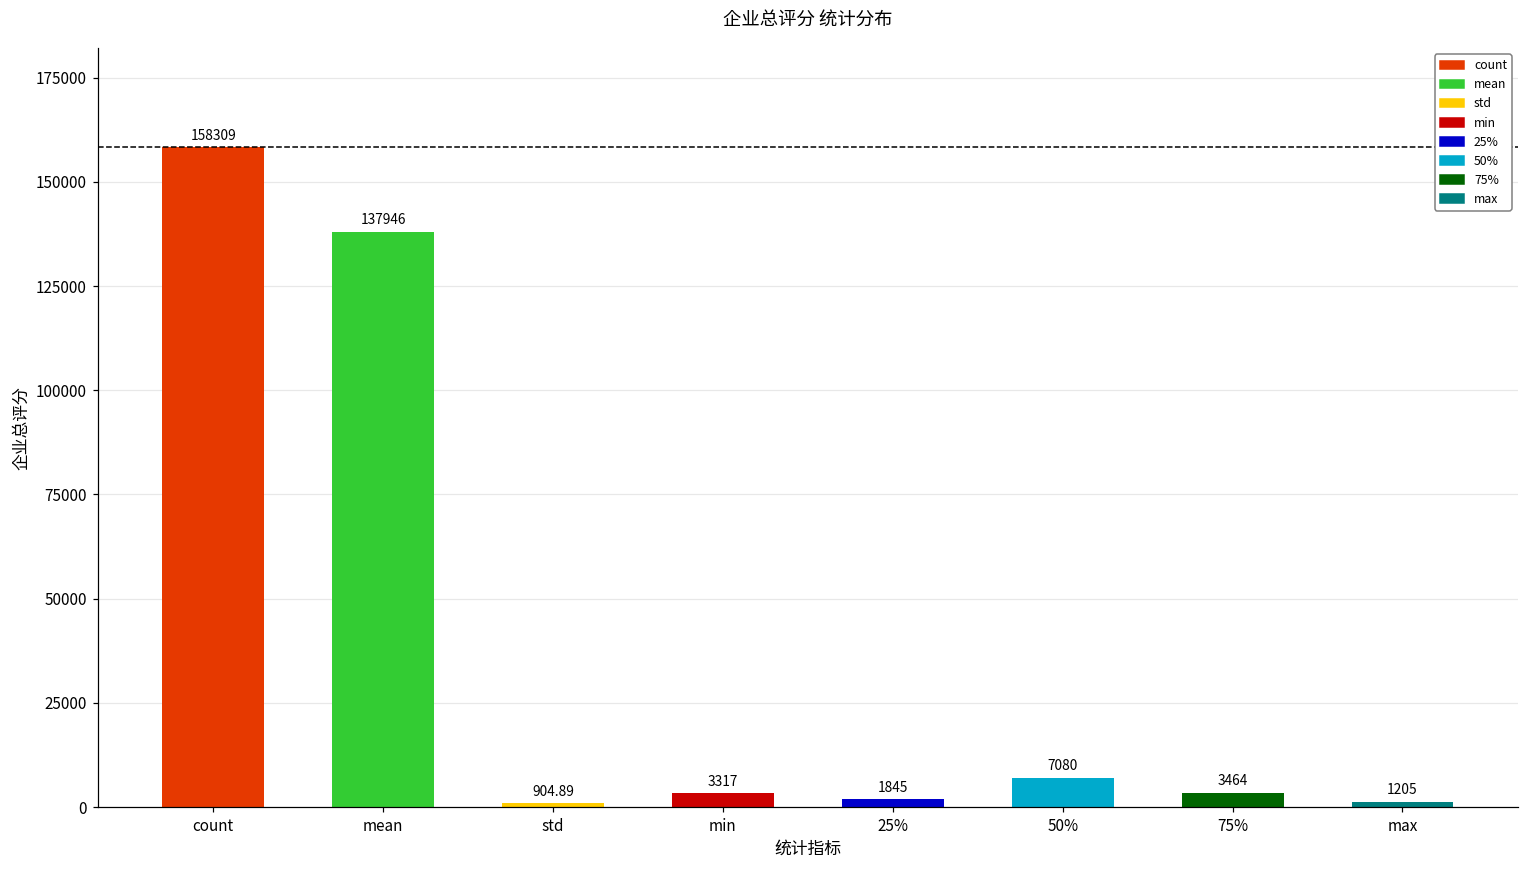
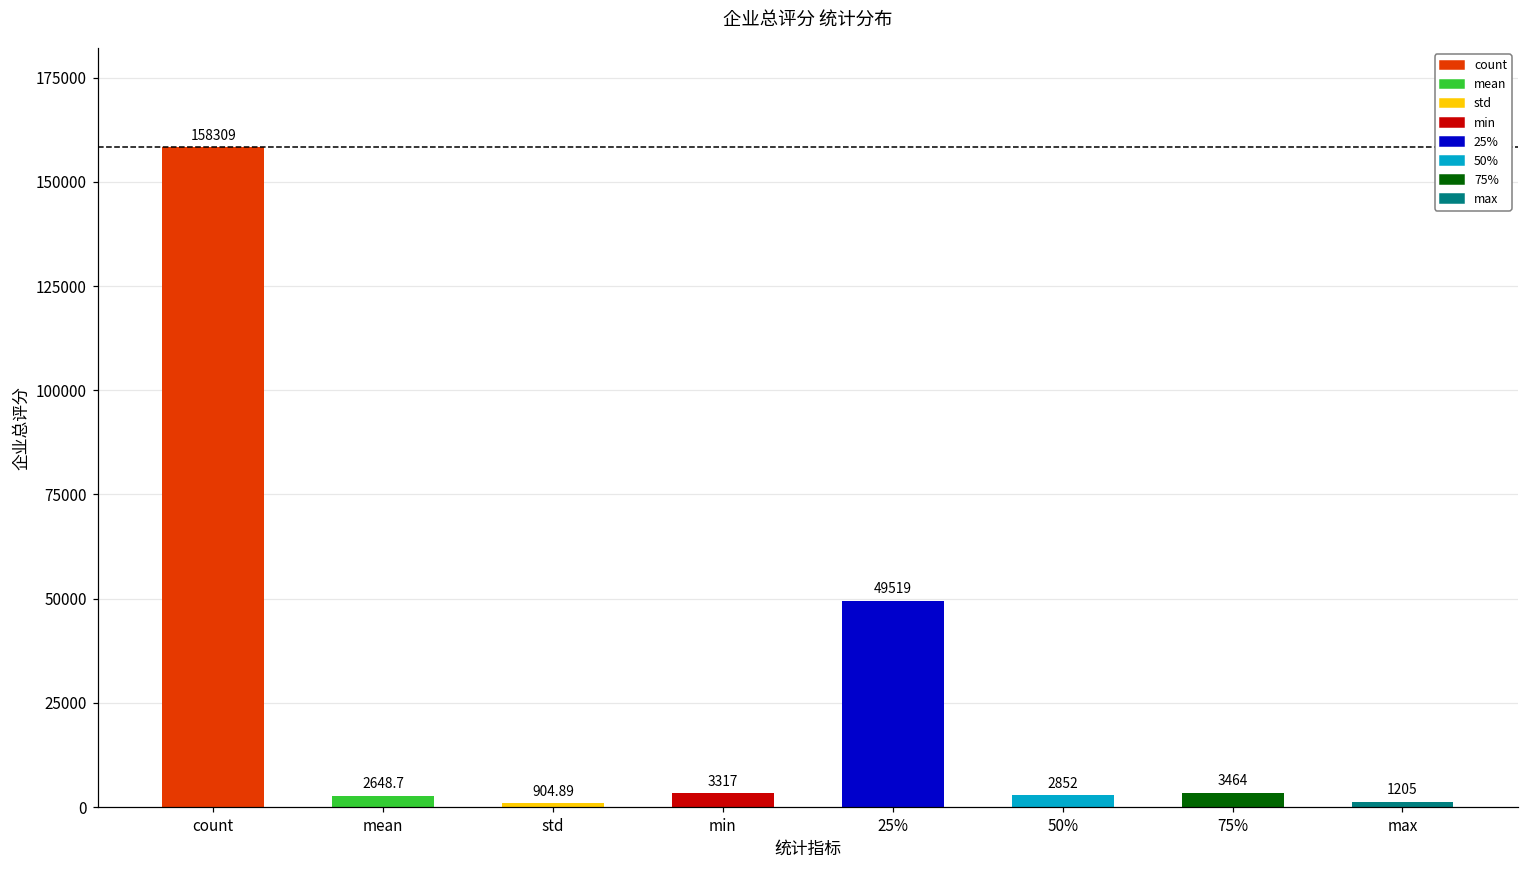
mean: 137946 -> 2648.7
25%: 1845 -> 49519
50%: 7080 -> 2852
